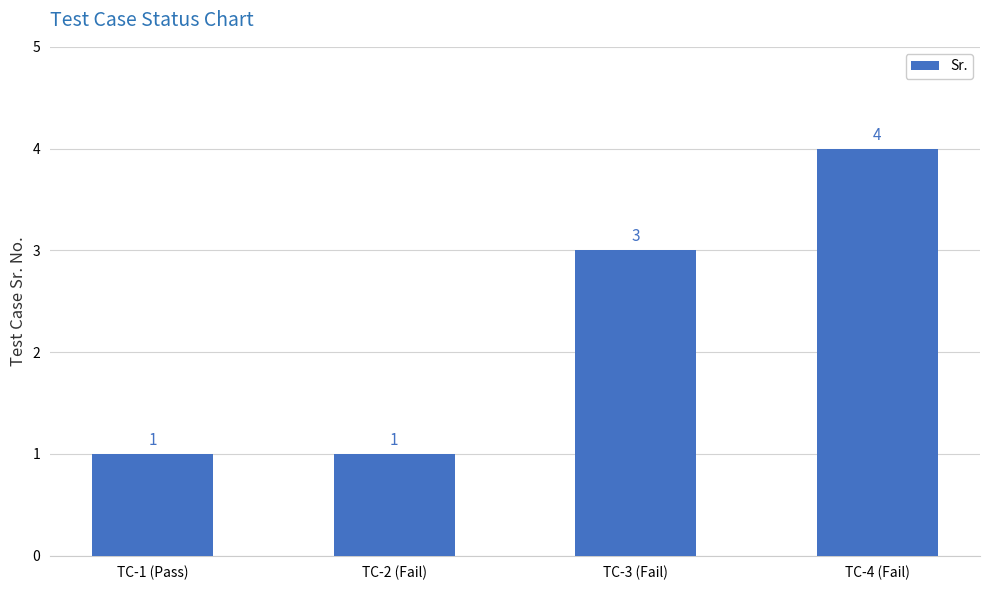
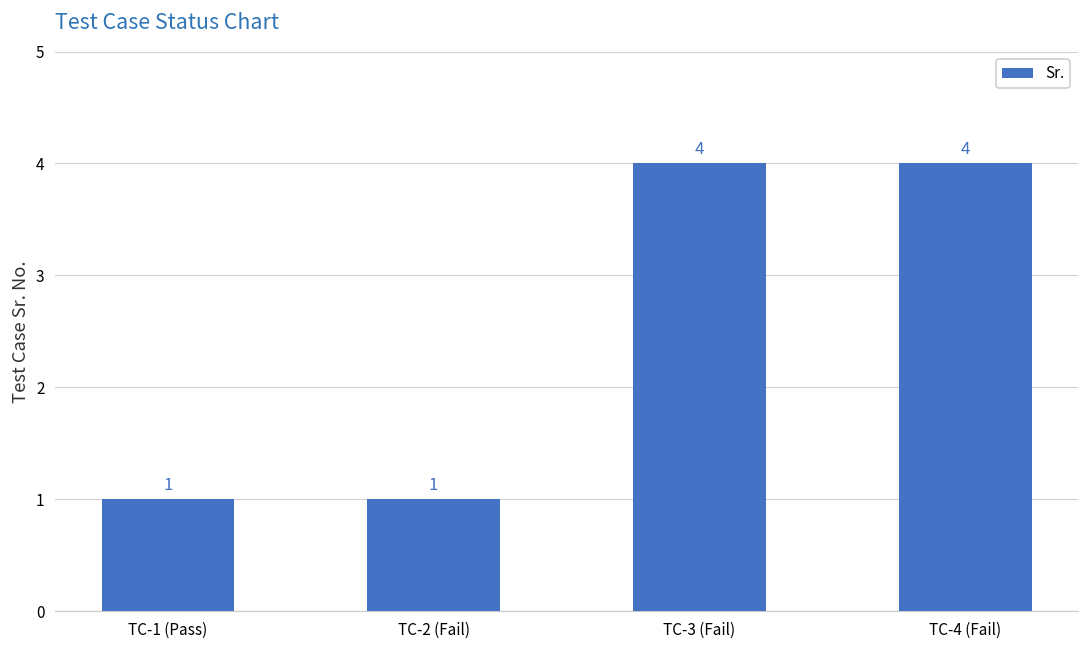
TC-3 (Fail): 3 -> 4
